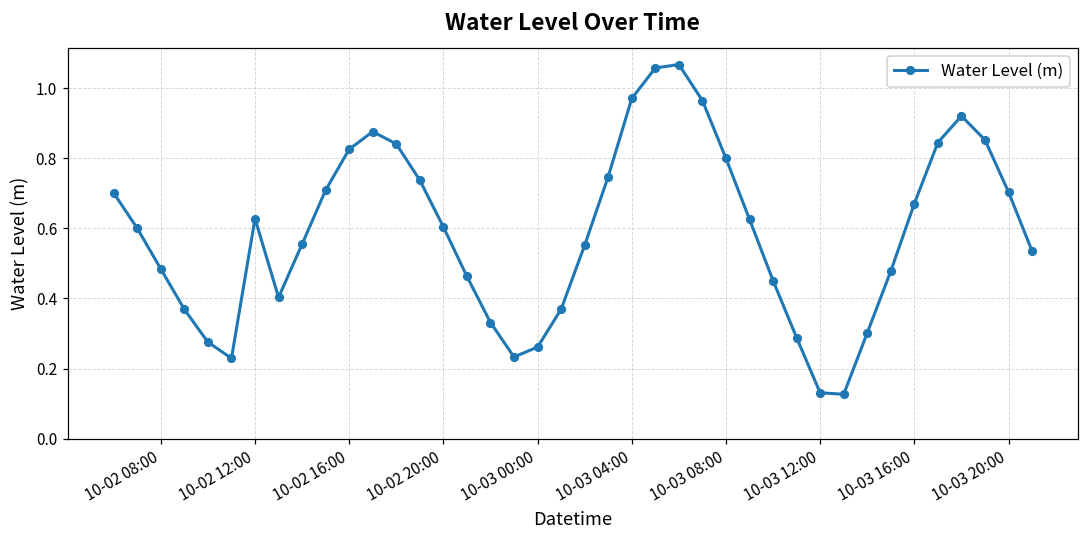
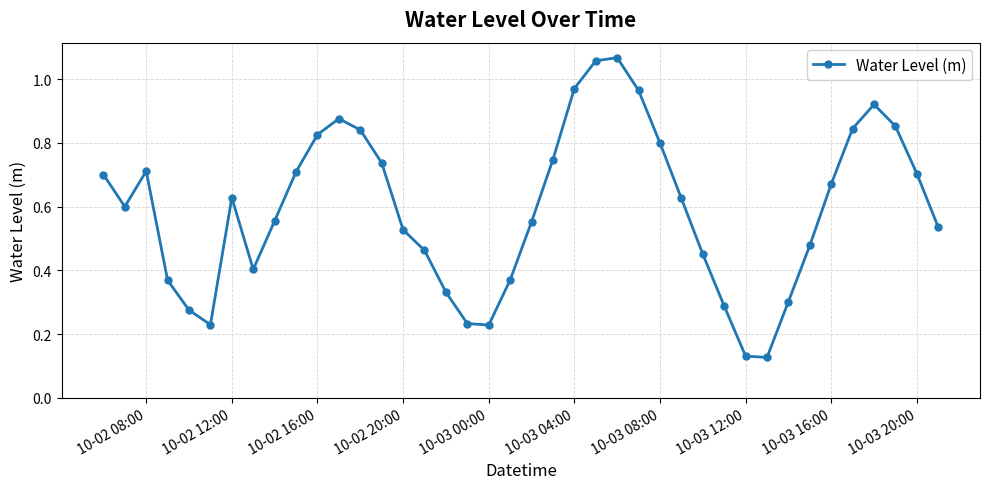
10-02 08:00: 0.48 -> 0.71
10-02 20:00: 0.60 -> 0.53
10-03 00:00: 0.26 -> 0.23
